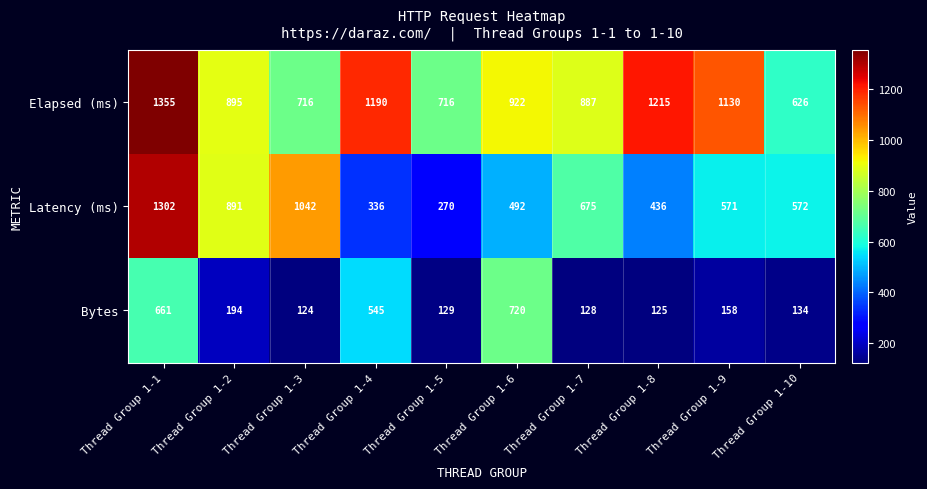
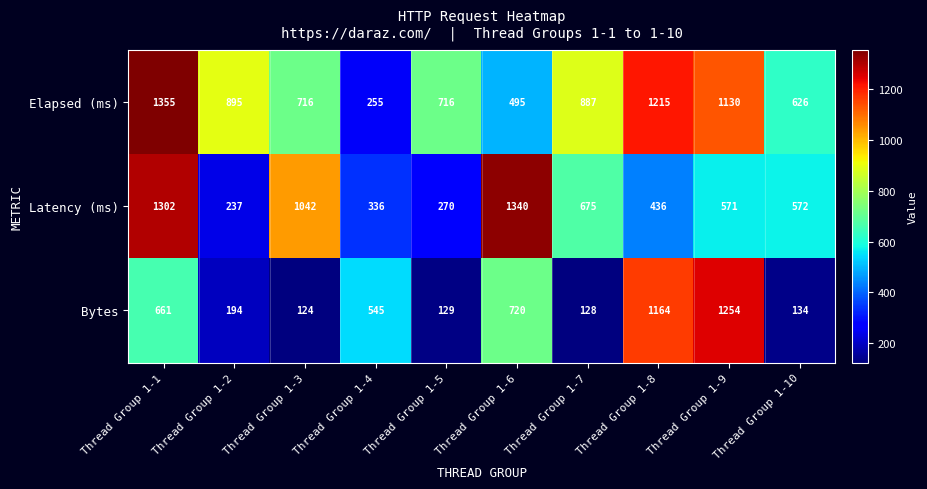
Elapsed (ms), Thread Group 1-4: 1190 -> 255
Elapsed (ms), Thread Group 1-6: 922 -> 495
Latency (ms), Thread Group 1-2: 891 -> 237
Latency (ms), Thread Group 1-6: 492 -> 1340
Bytes, Thread Group 1-8: 125 -> 1164
Bytes, Thread Group 1-9: 158 -> 1254
